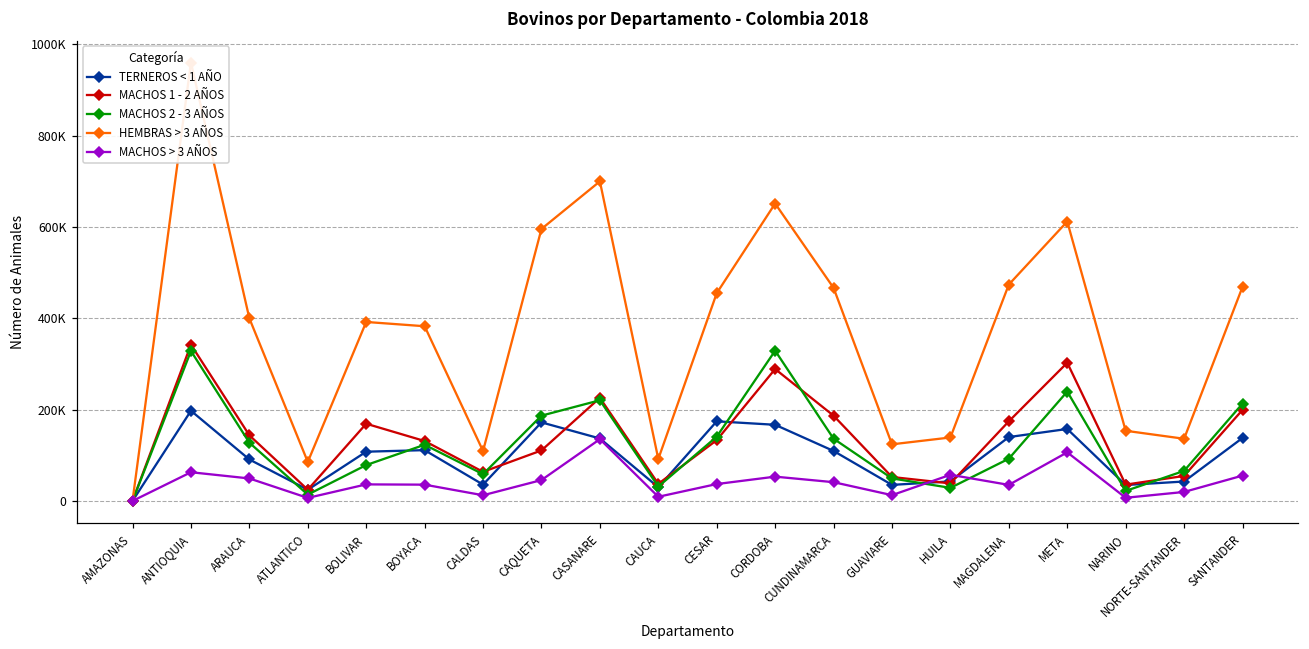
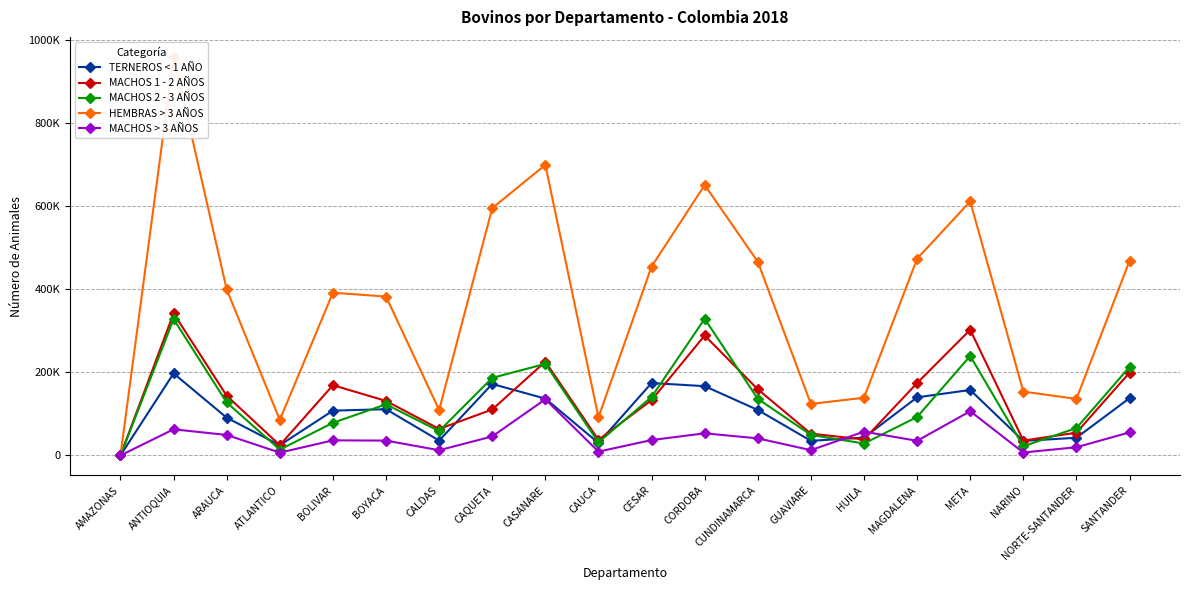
MACHOS 1 - 2 AÑOS, CUNDINAMARCA: 190000 -> 160000
